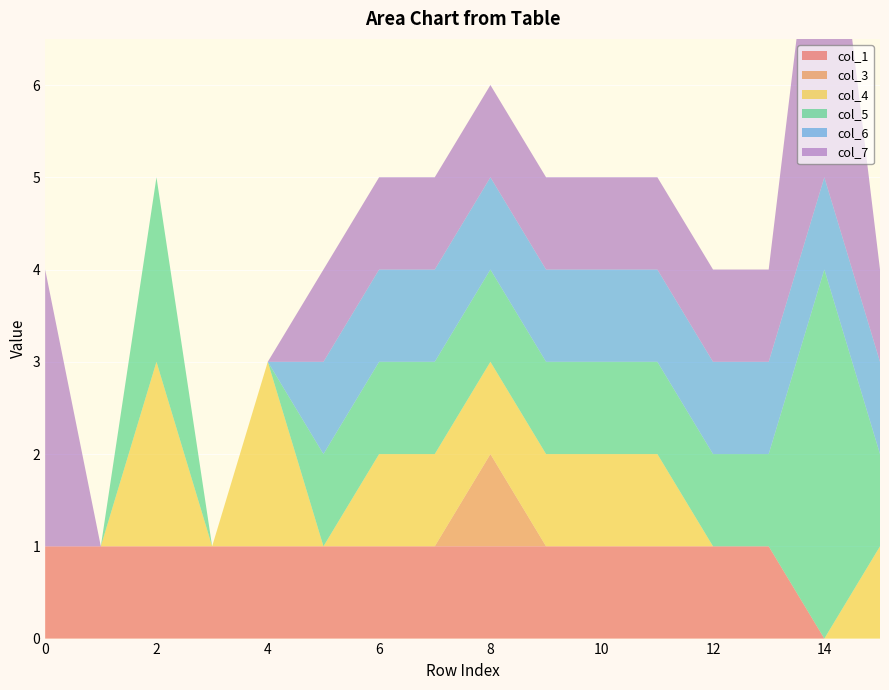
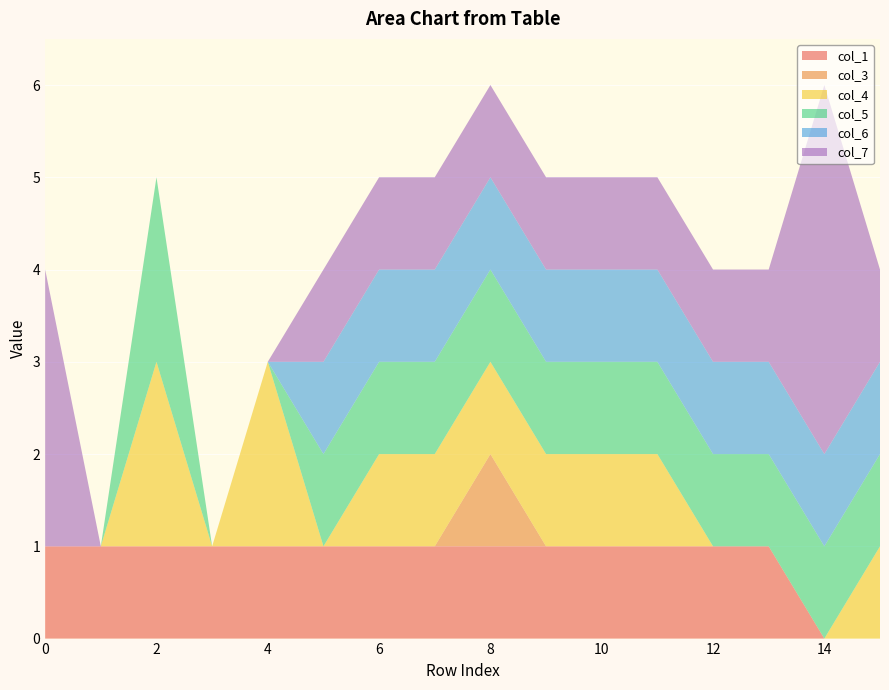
col_5, 14: 4 -> 1
